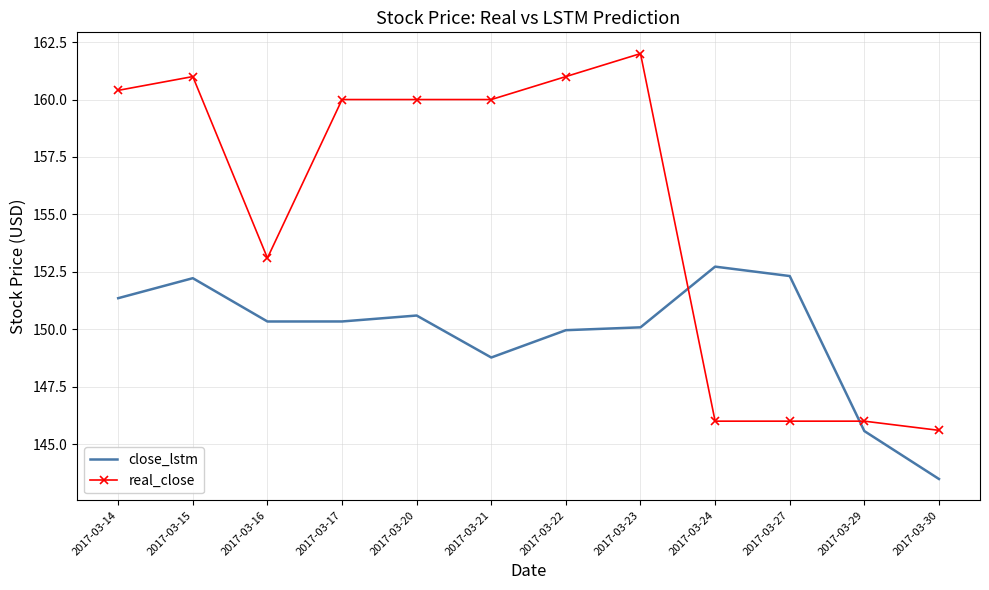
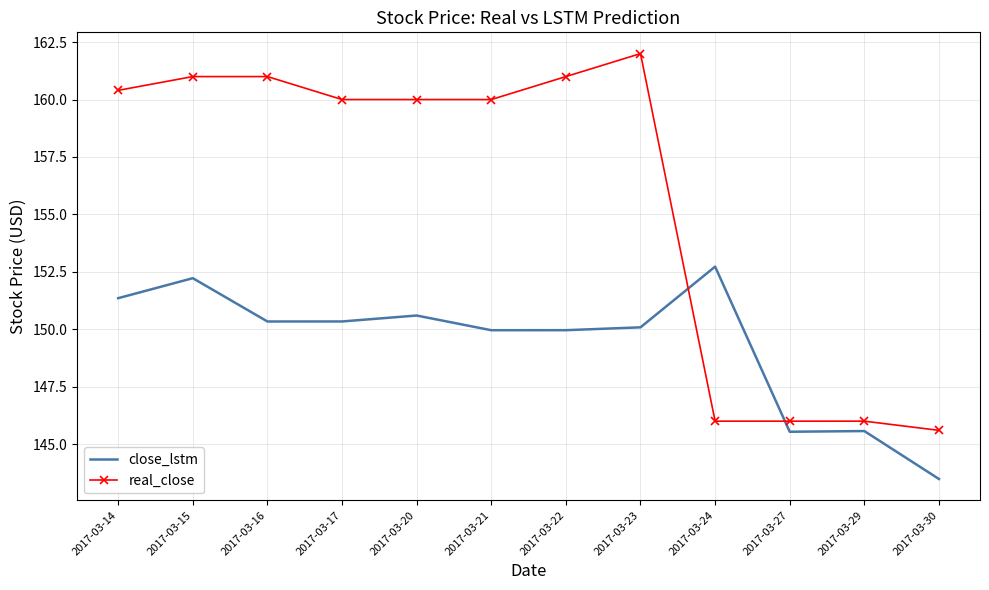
real_close, 2017-03-16: 153.1 -> 161.0
close_lstm, 2017-03-21: 148.8 -> 150.0
close_lstm, 2017-03-27: 152.3 -> 145.5
